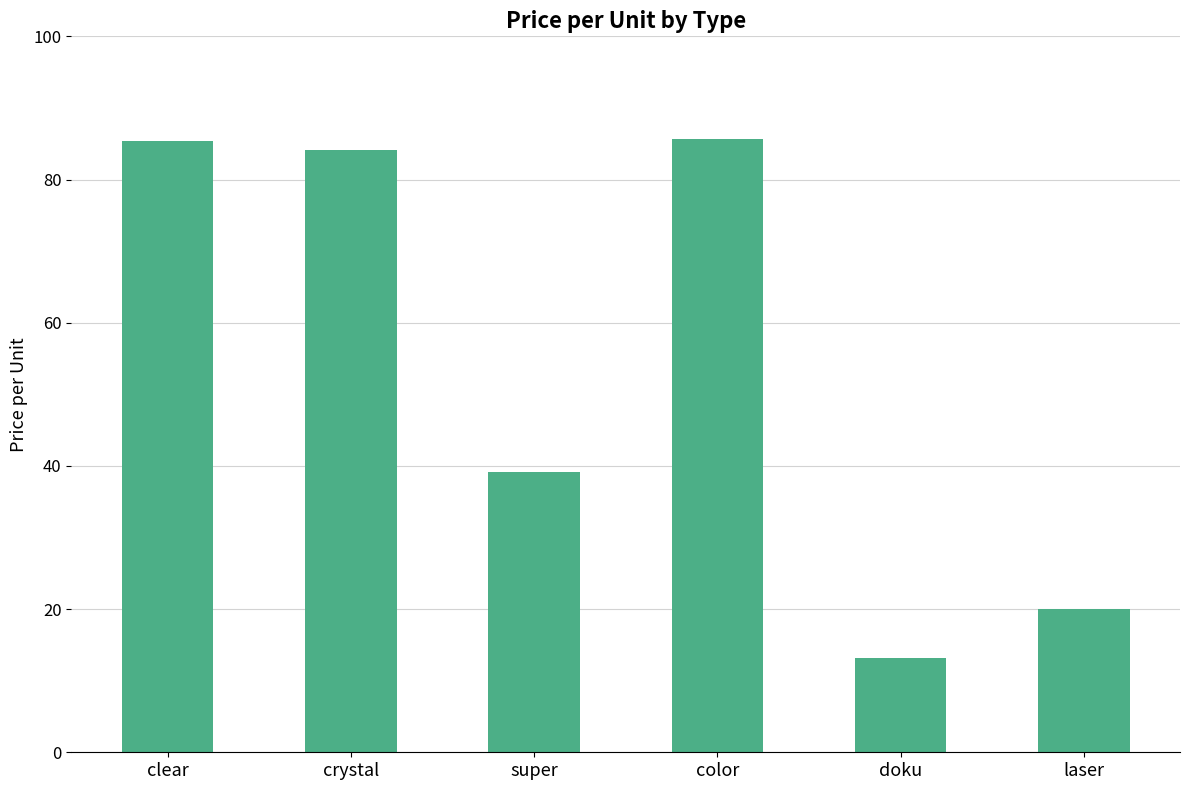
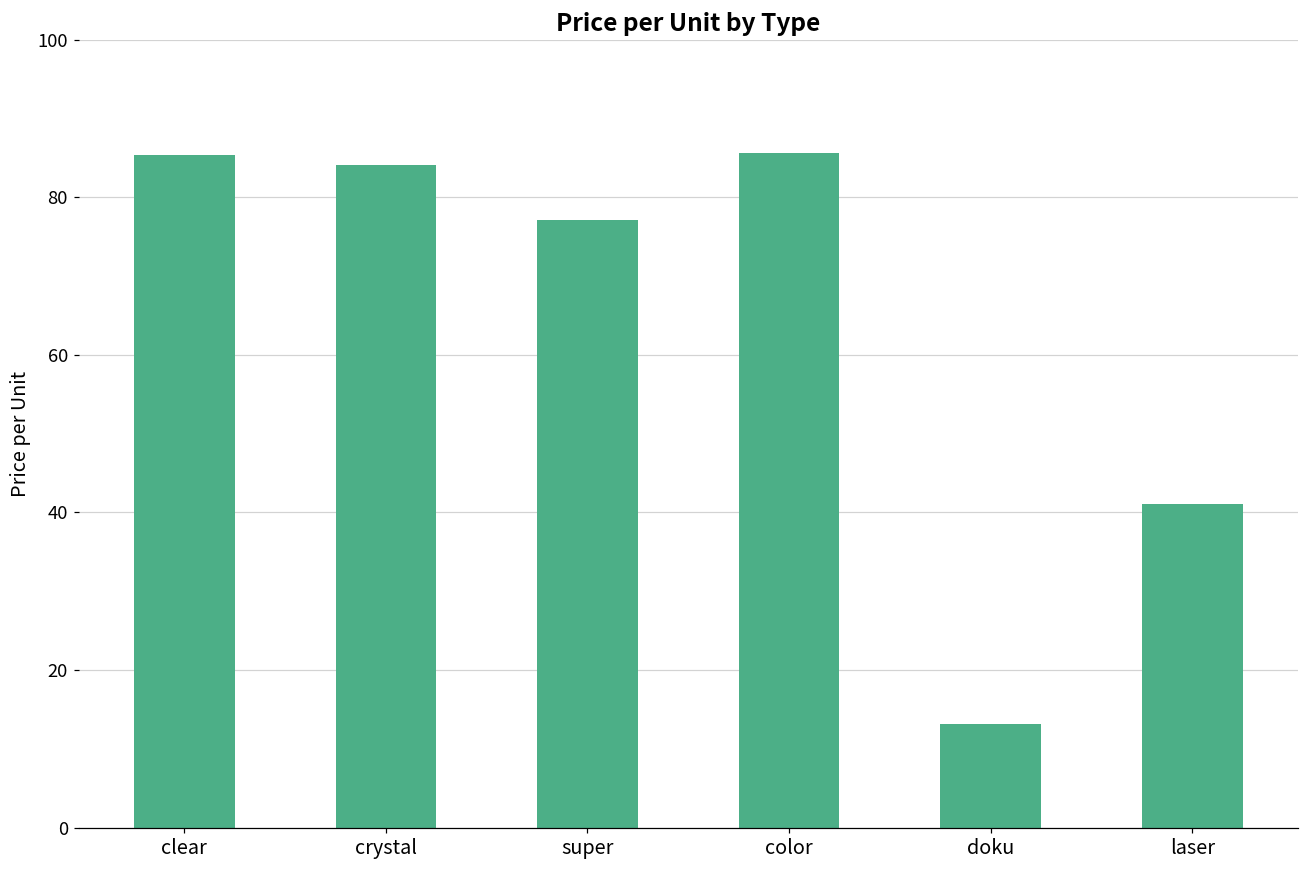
super: 39 -> 77
laser: 20 -> 41
